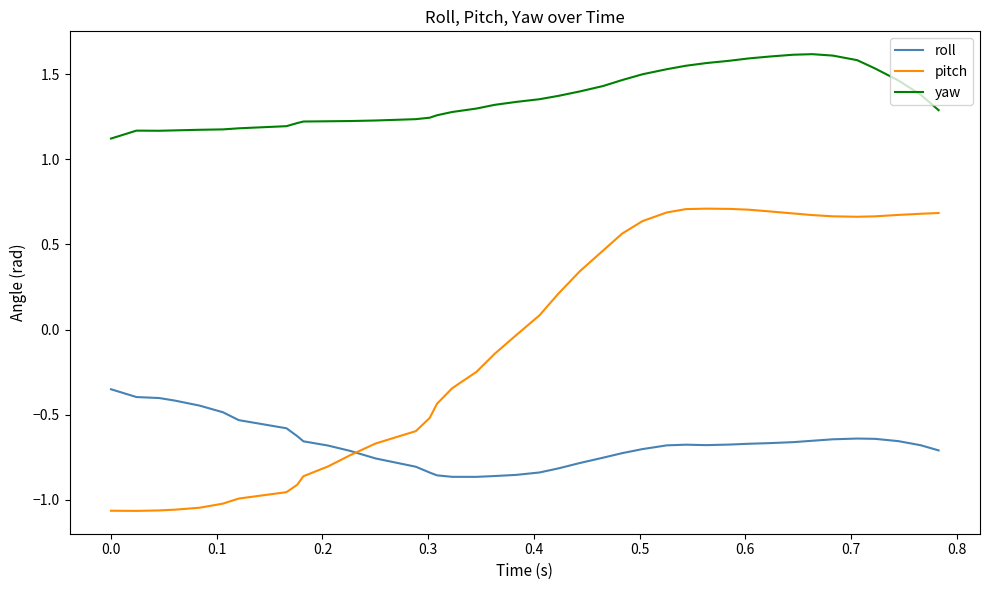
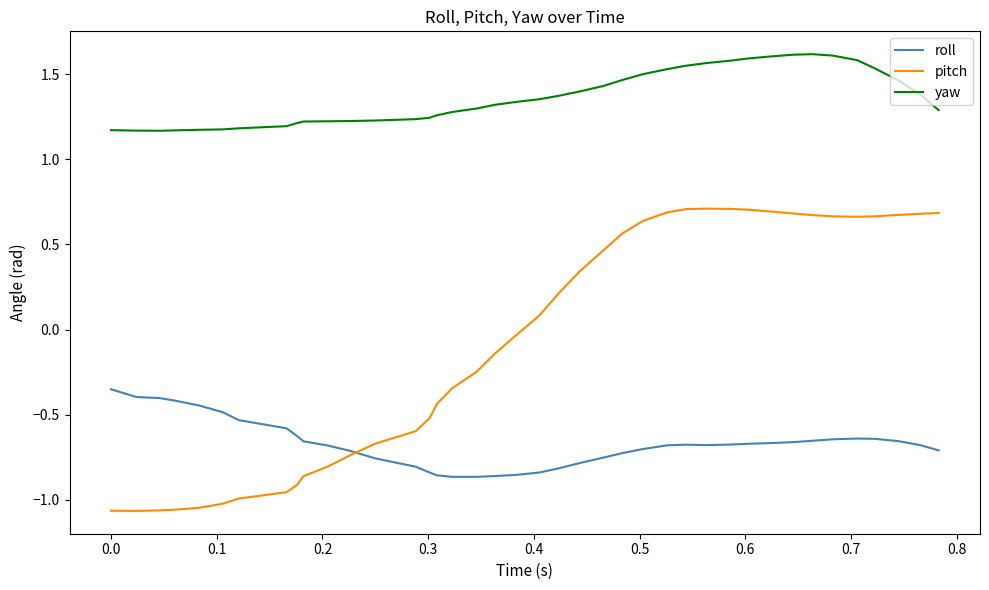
yaw, 0.0: 1.12 -> 1.17
